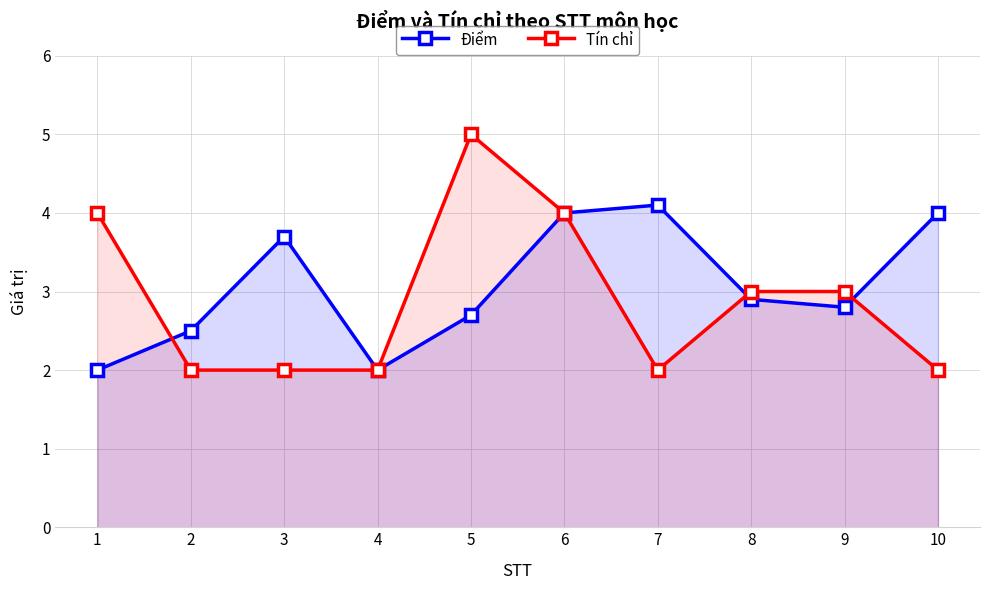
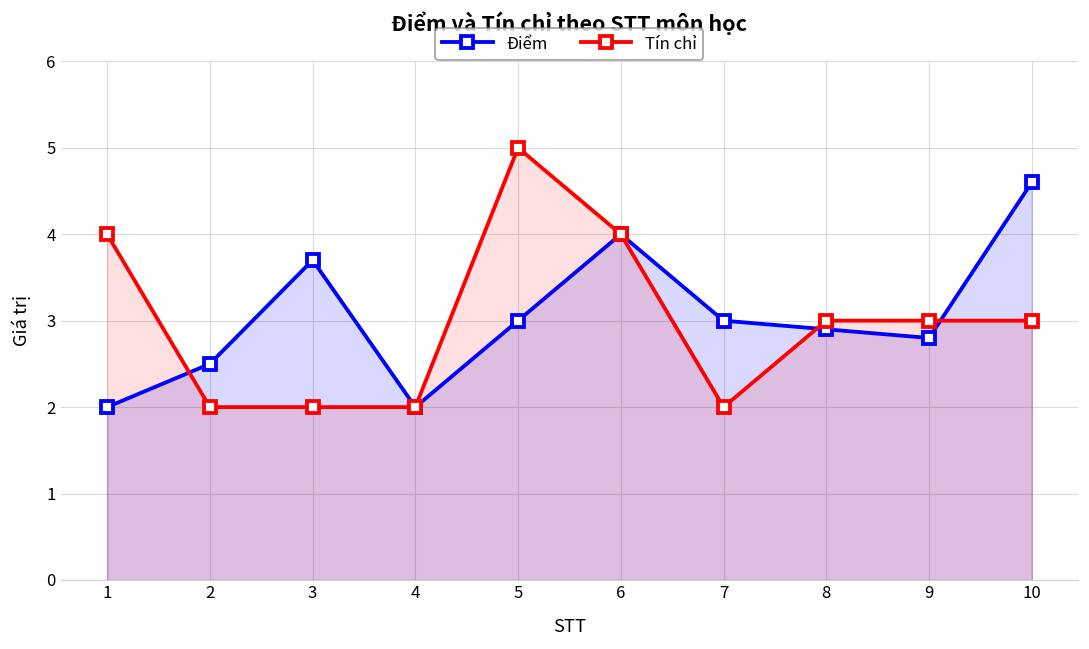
Điểm, 5: 2.7 -> 3.0
Điểm, 7: 4.1 -> 3.0
Điểm, 10: 4.0 -> 4.6
Tín chỉ, 10: 2 -> 3
